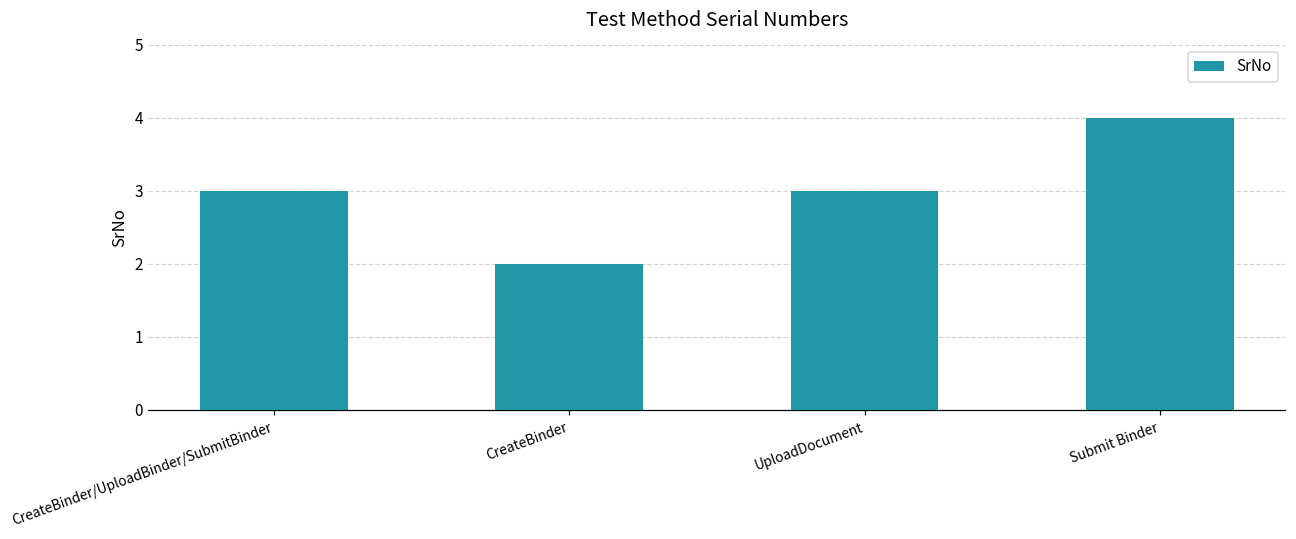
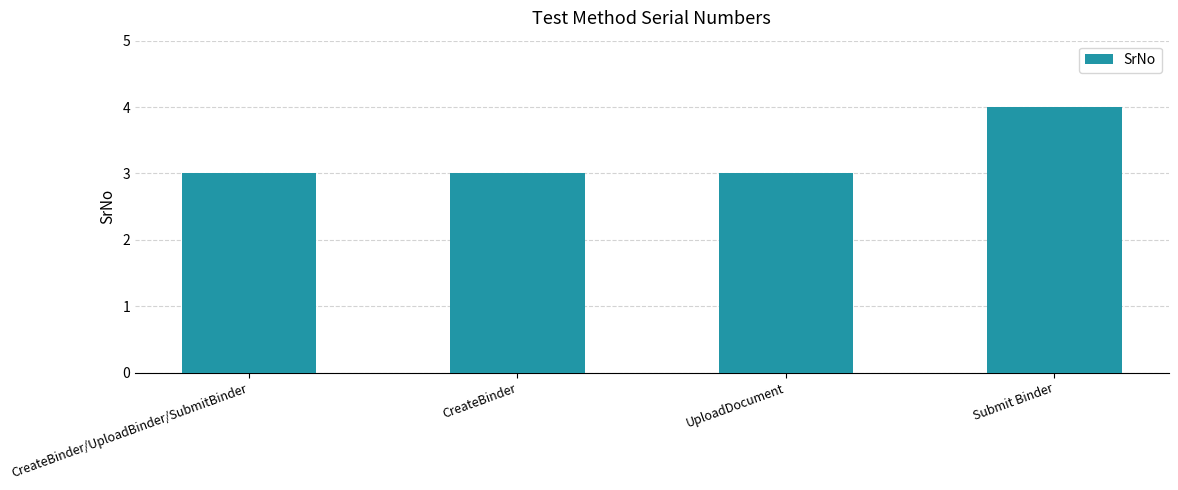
CreateBinder: 2 -> 3
